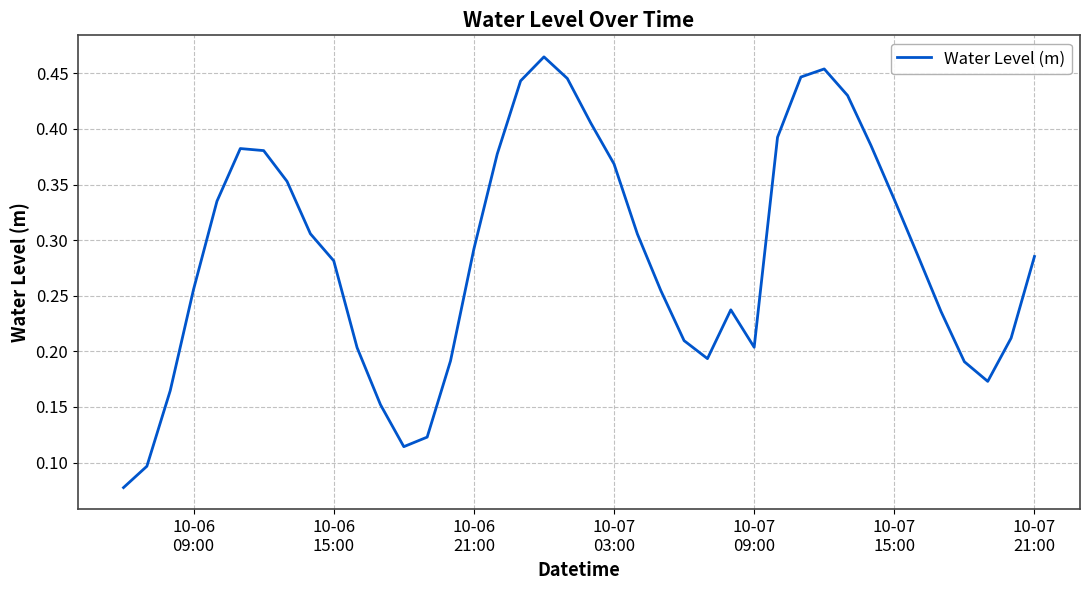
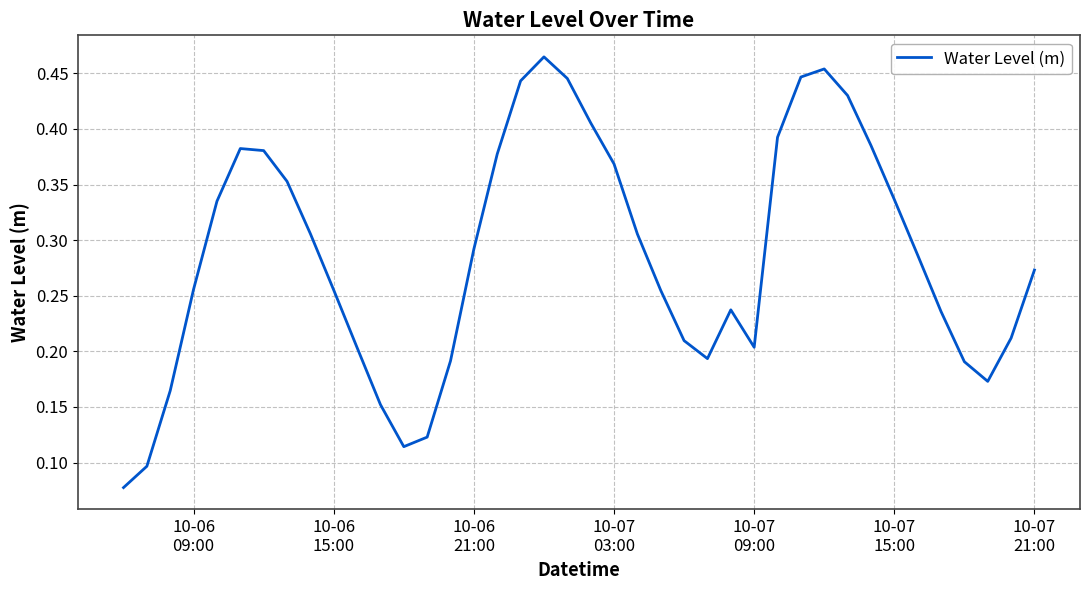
10-06 15:00: 0.281 -> 0.255
10-07 21:00: 0.285 -> 0.273
